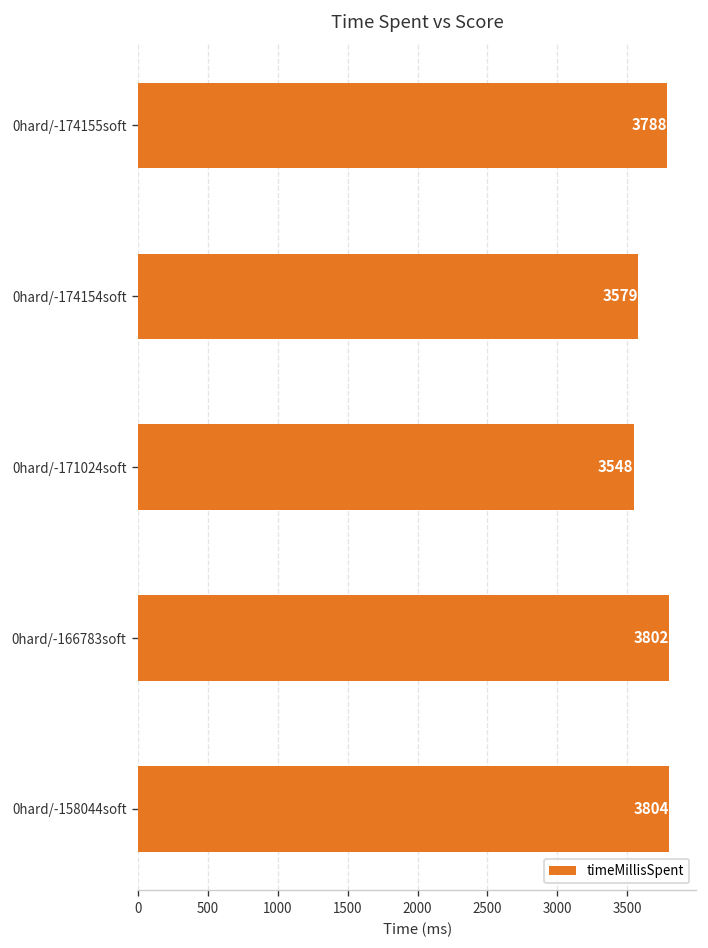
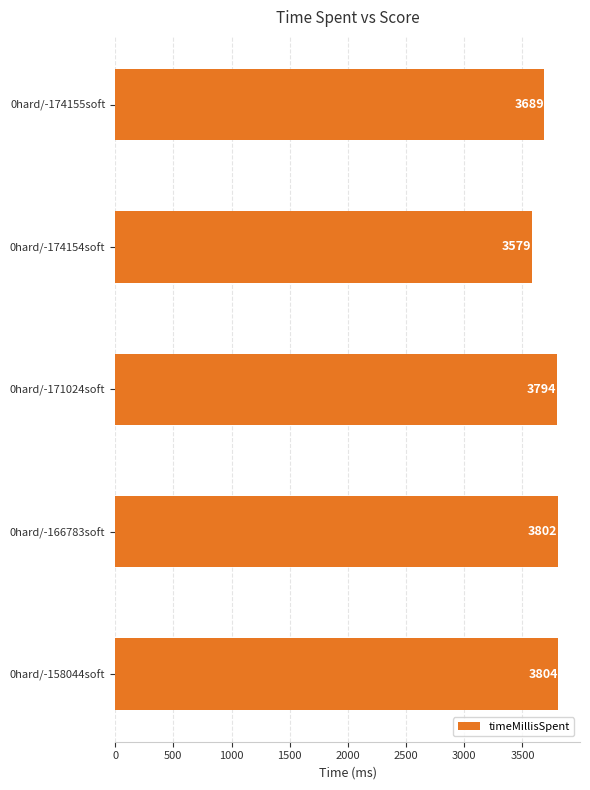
0hard/-174155soft: 3788 -> 3689
0hard/-171024soft: 3548 -> 3794
